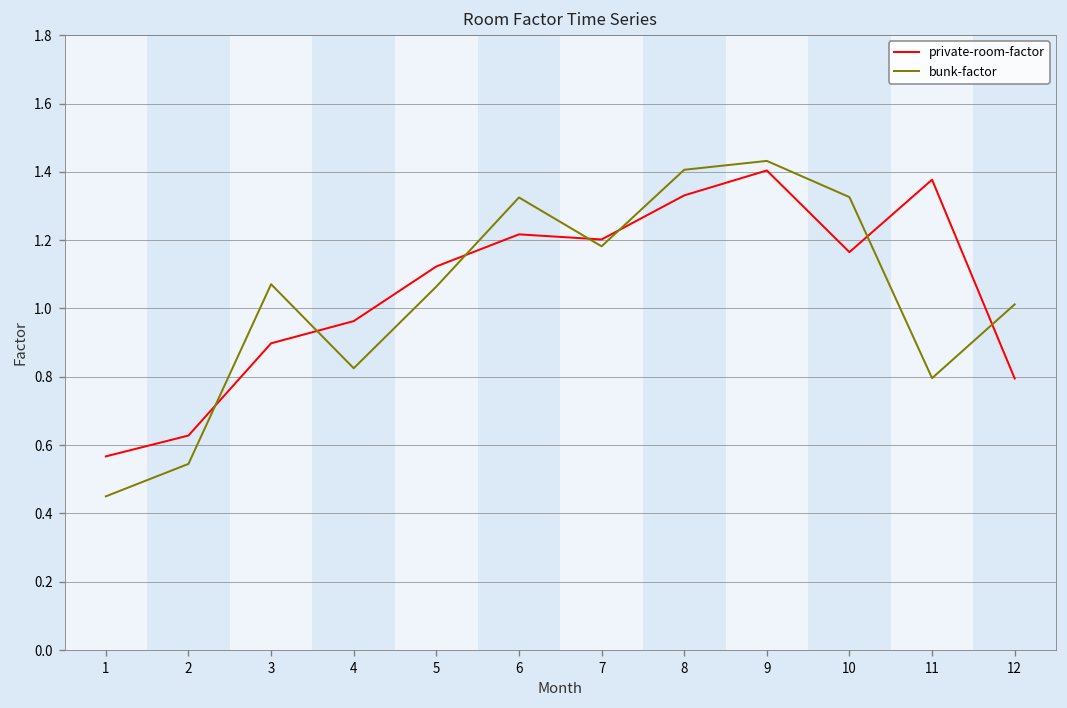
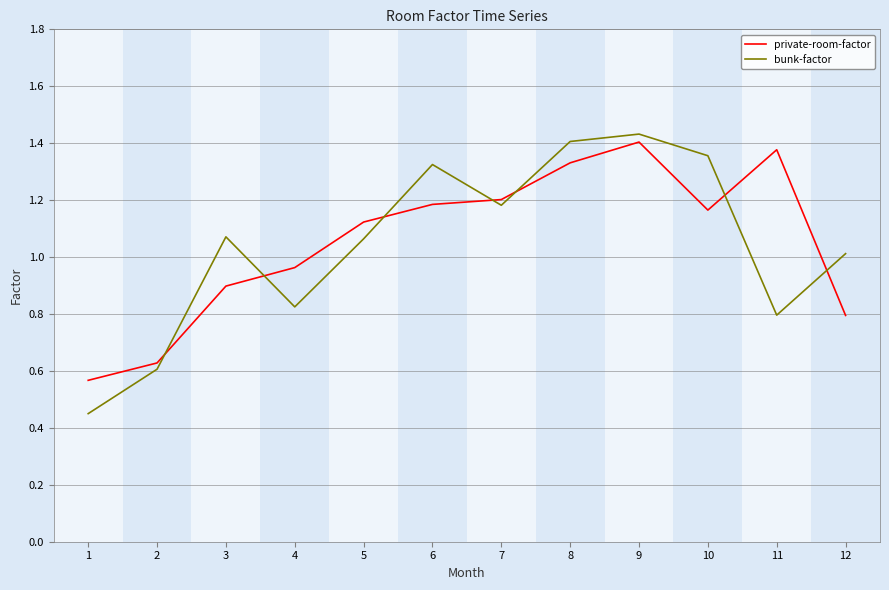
bunk-factor, 2: 0.55 -> 0.61
private-room-factor, 6: 1.22 -> 1.19
bunk-factor, 10: 1.33 -> 1.36
